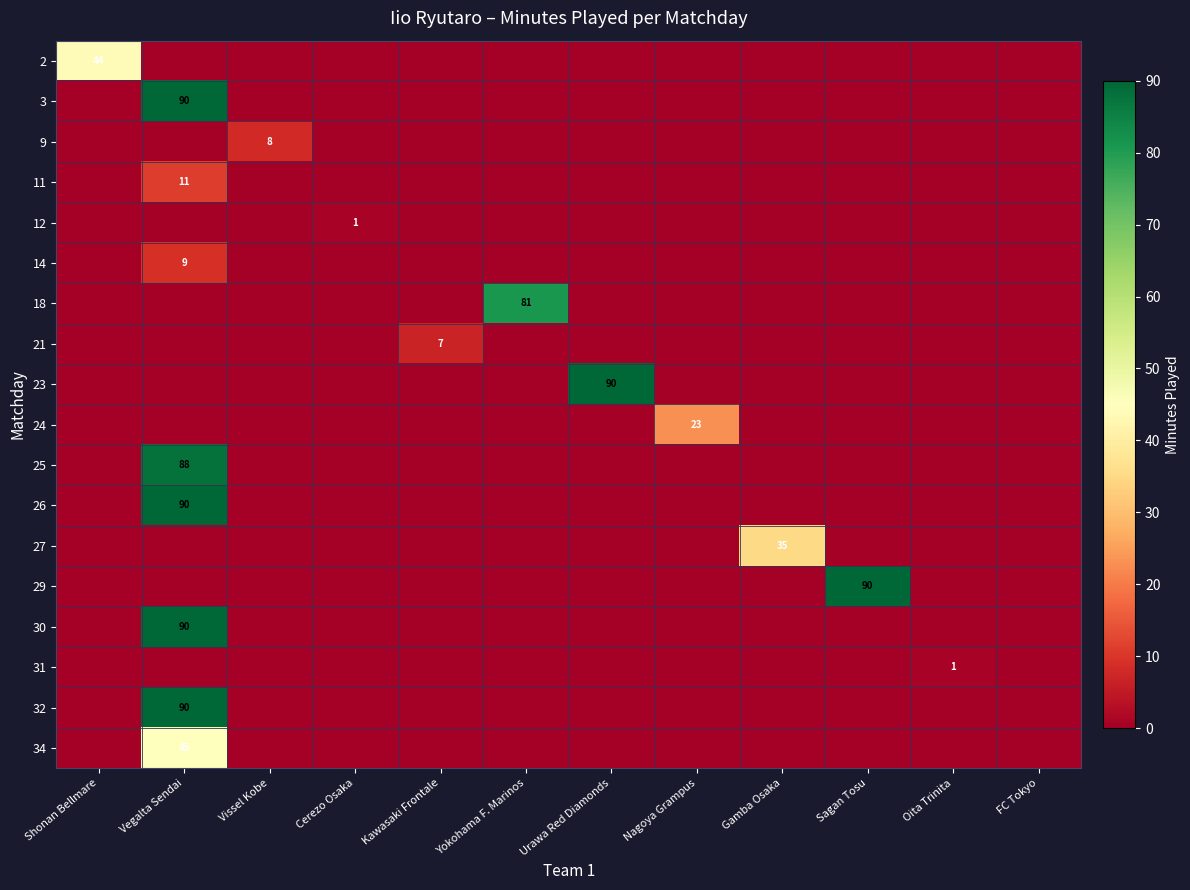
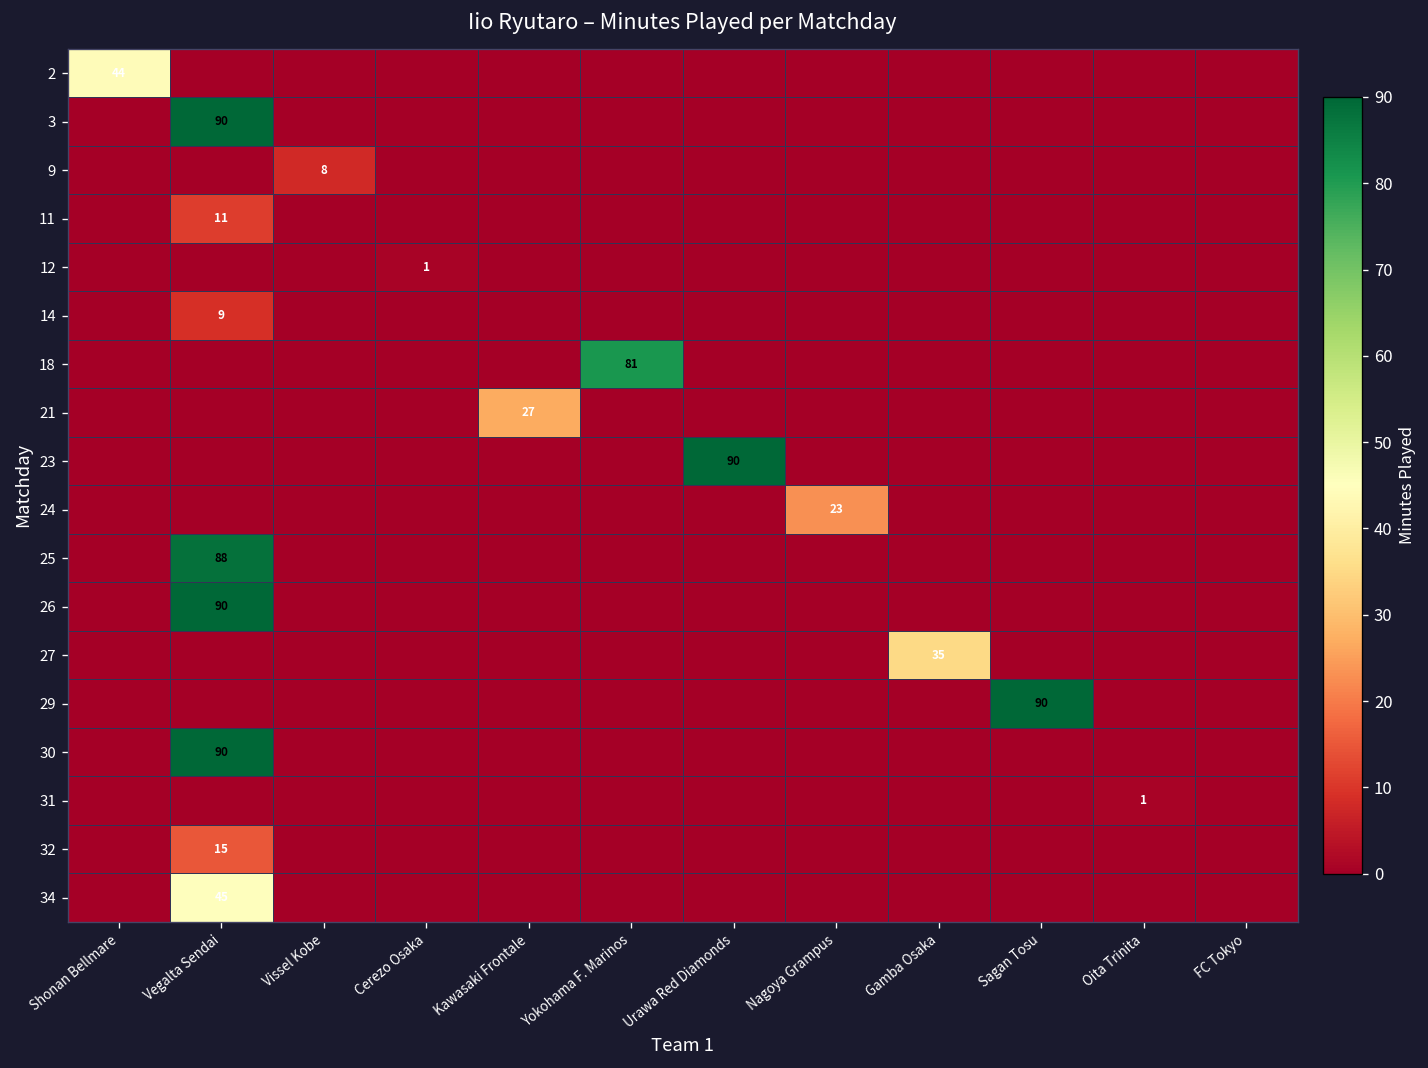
21, Kawasaki Frontale: 7 -> 27
32, Vegalta Sendai: 90 -> 15
